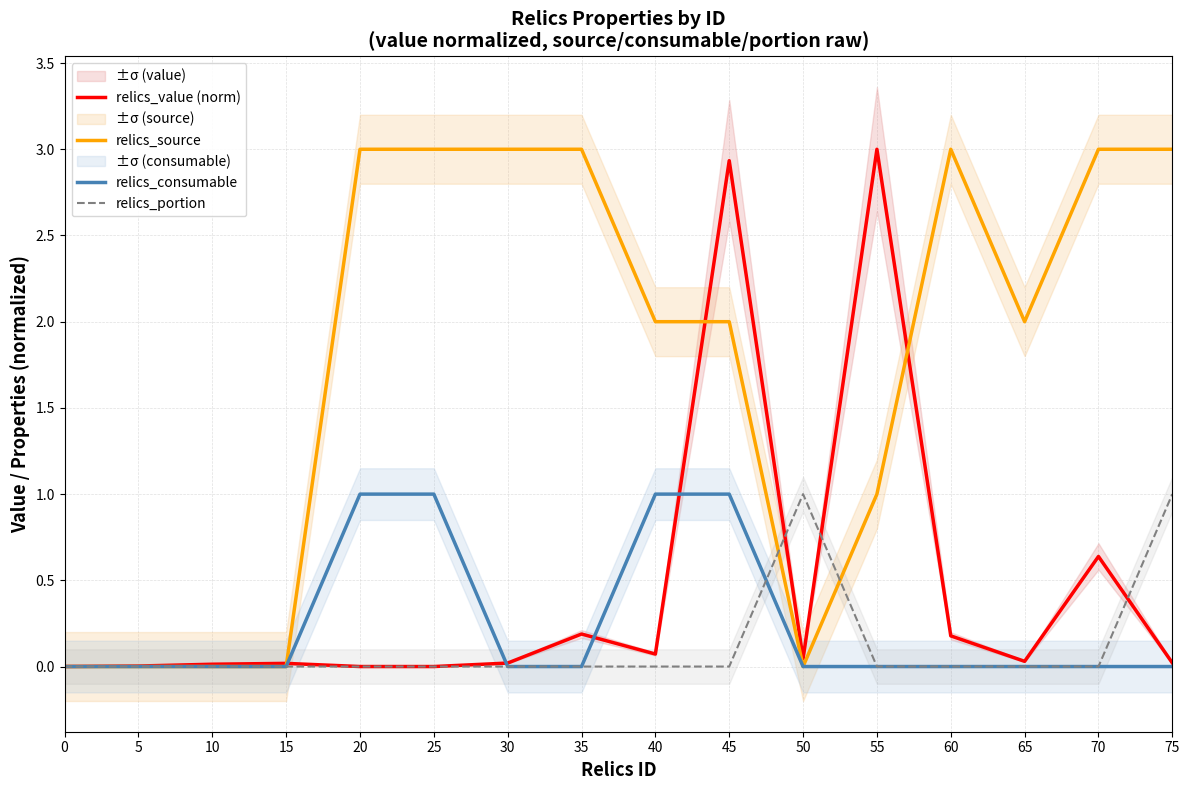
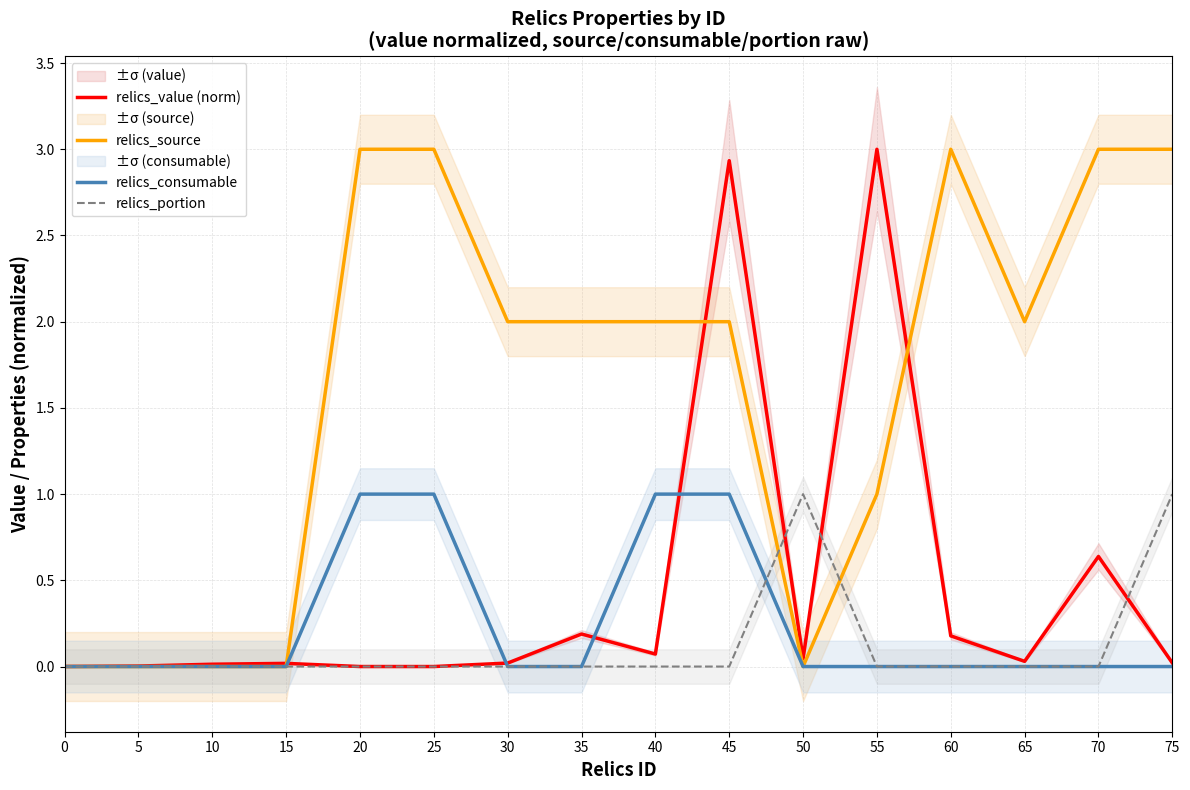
relics_source, 30: 3 -> 2
relics_source, 35: 3 -> 2
